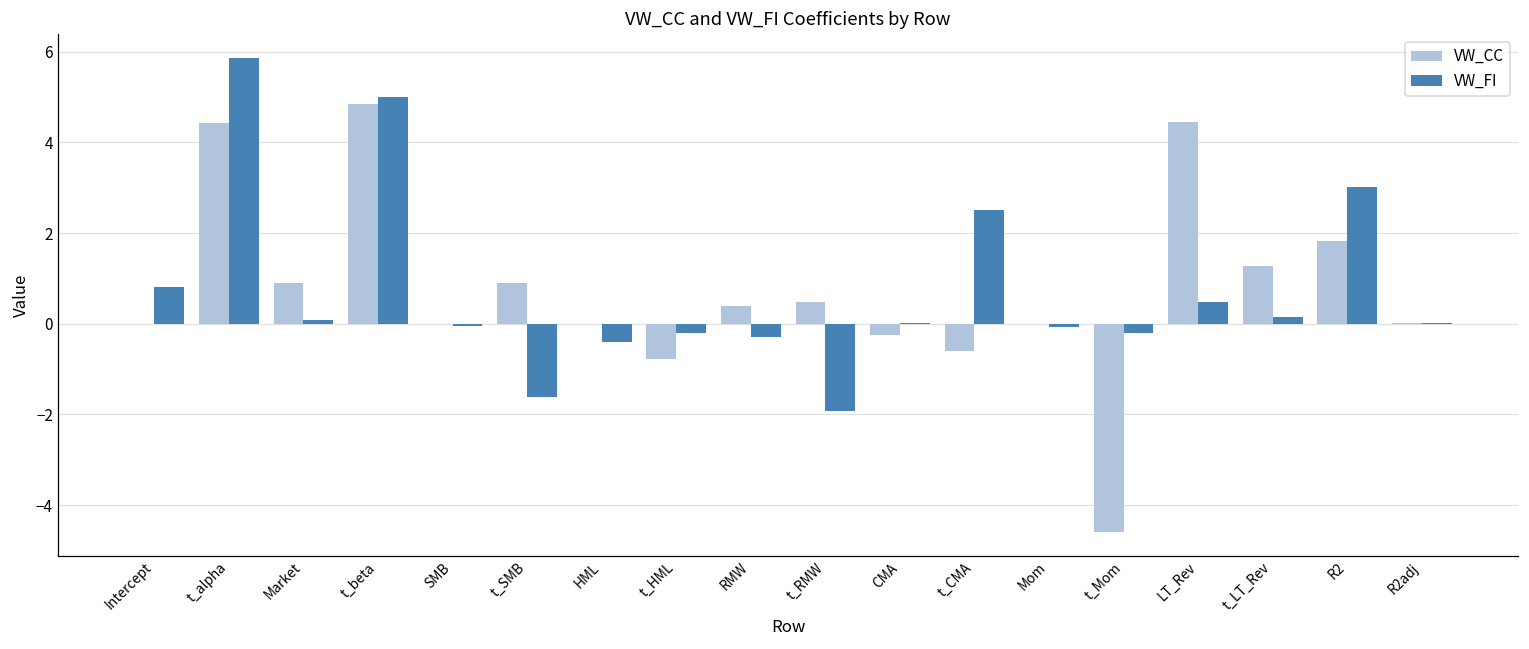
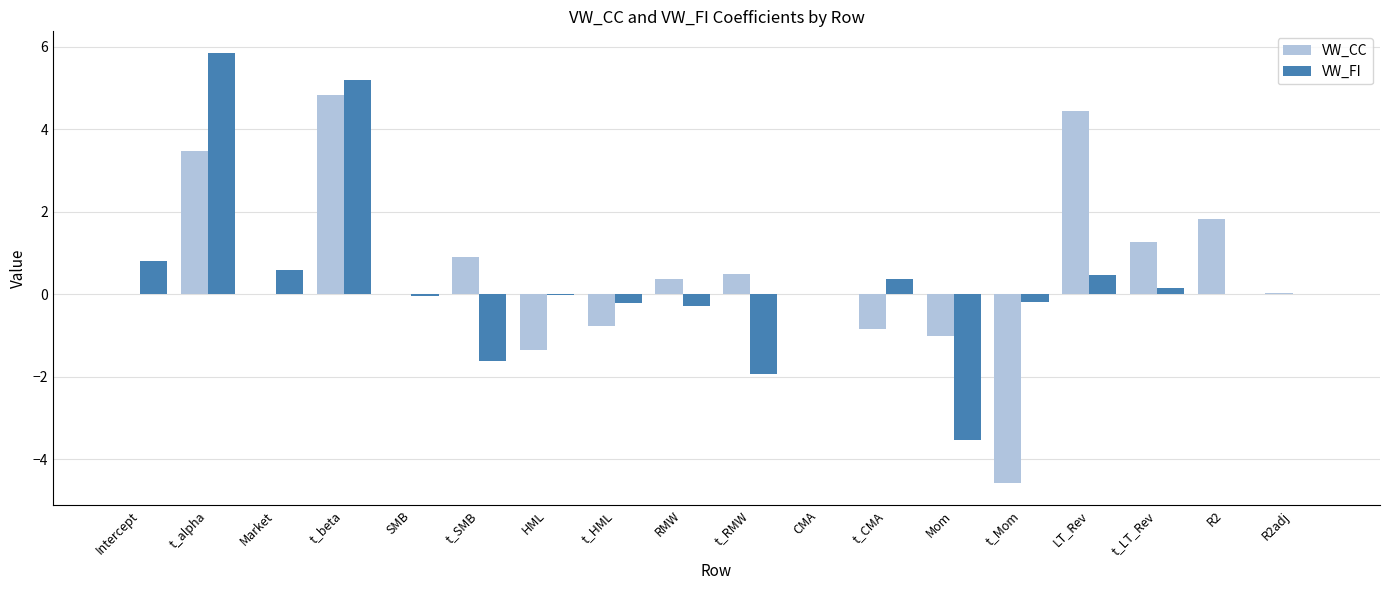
VW_CC, t_alpha: 4.4 -> 3.5
VW_CC, Market: 0.9 -> 0.0
VW_FI, Market: 0.1 -> 0.6
VW_FI, t_beta: 5.0 -> 5.2
VW_CC, HML: 0.0 -> -1.4
VW_FI, HML: -0.4 -> 0.0
VW_CC, CMA: -0.2 -> 0.0
VW_CC, t_CMA: -0.6 -> -0.8
VW_FI, t_CMA: 2.5 -> 0.4
VW_CC, Mom: 0.0 -> -1.0
VW_FI, Mom: -0.1 -> -3.5
VW_FI, R2: 3.0 -> 0.0
